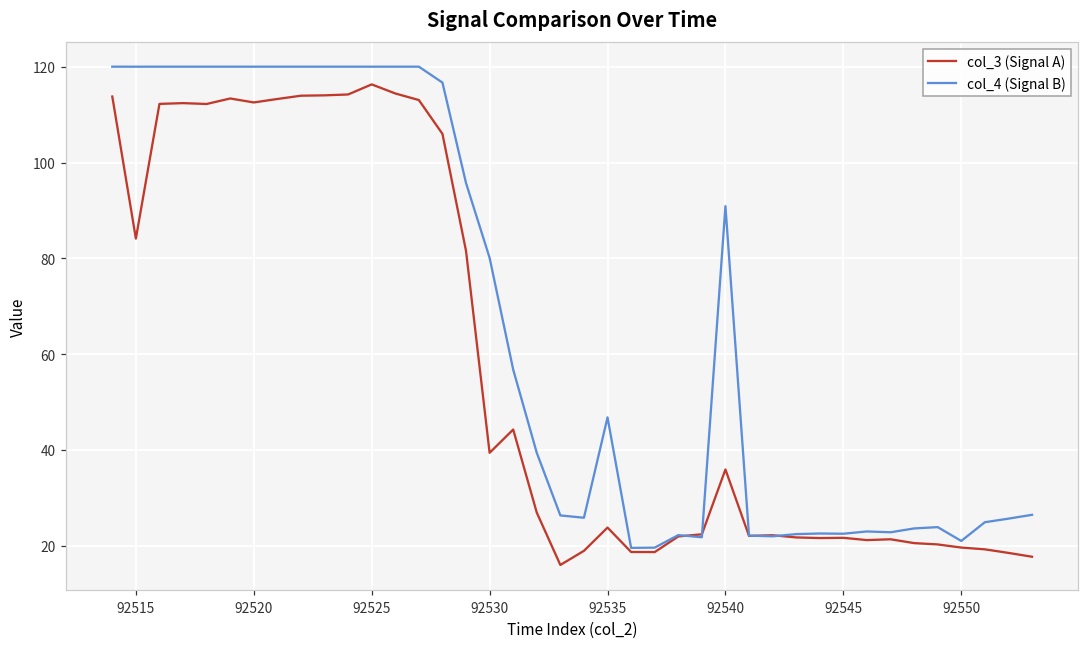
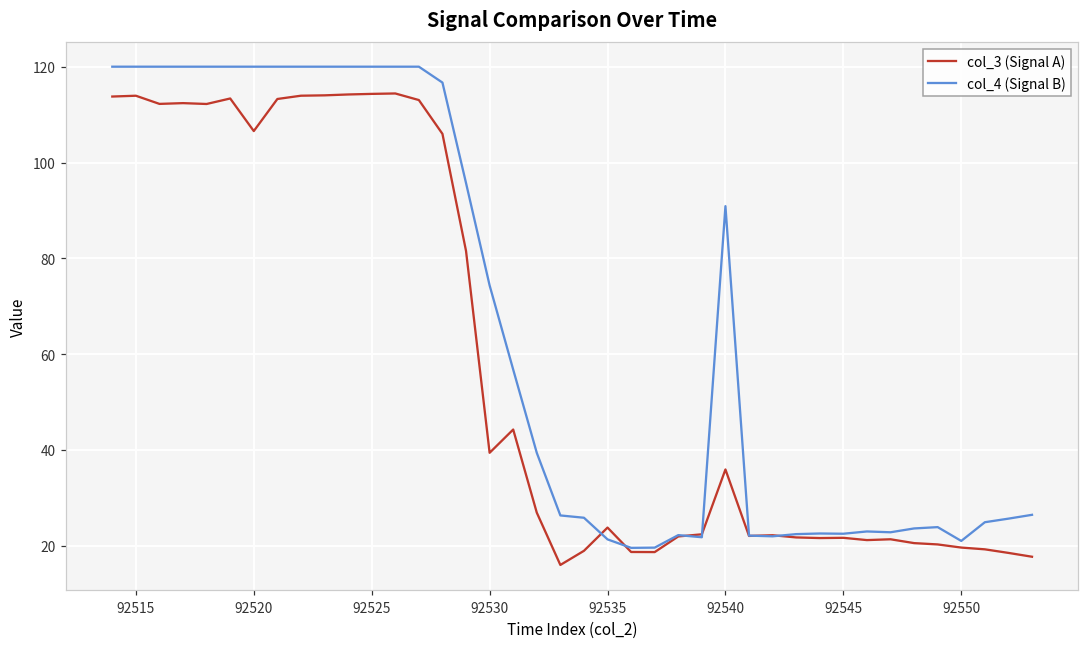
col_3 (Signal A), 92515: 84 -> 114
col_3 (Signal A), 92520: 113 -> 107
col_3 (Signal A), 92525: 116 -> 114
col_4 (Signal B), 92530: 80 -> 74
col_4 (Signal B), 92535: 47 -> 21
